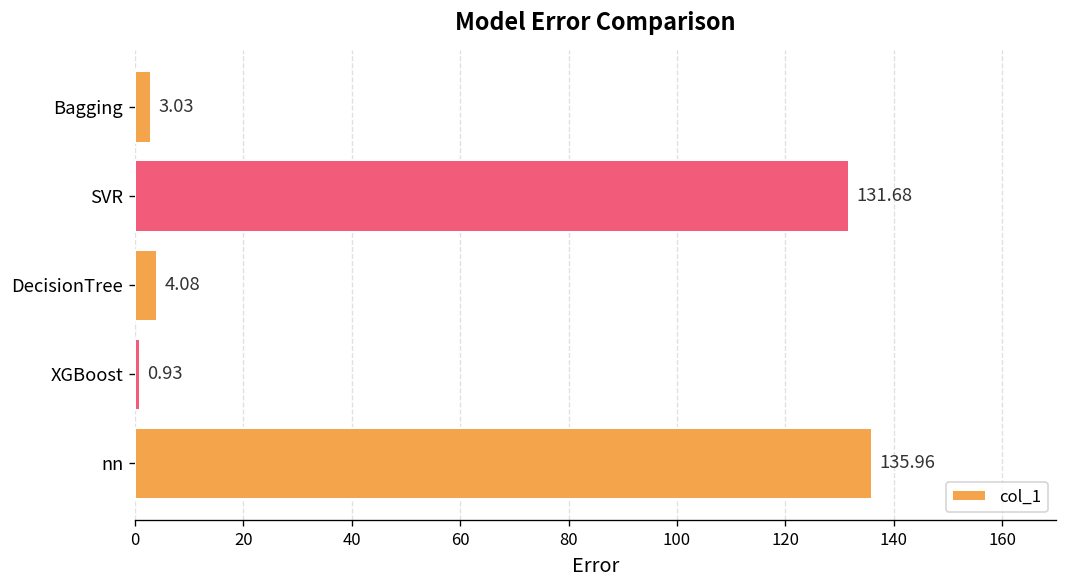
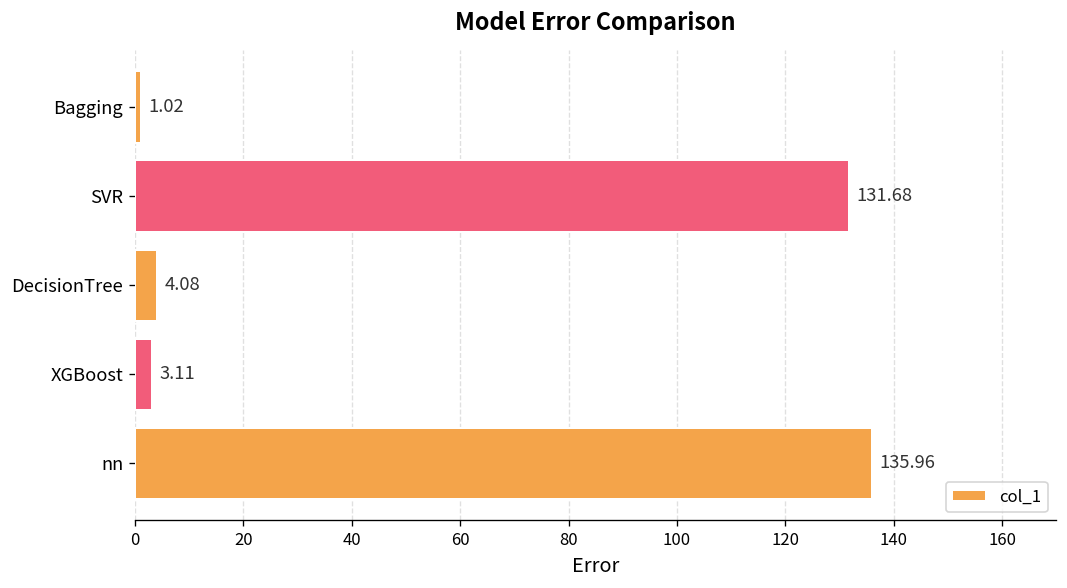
Bagging: 3.03 -> 1.02
XGBoost: 0.93 -> 3.11
